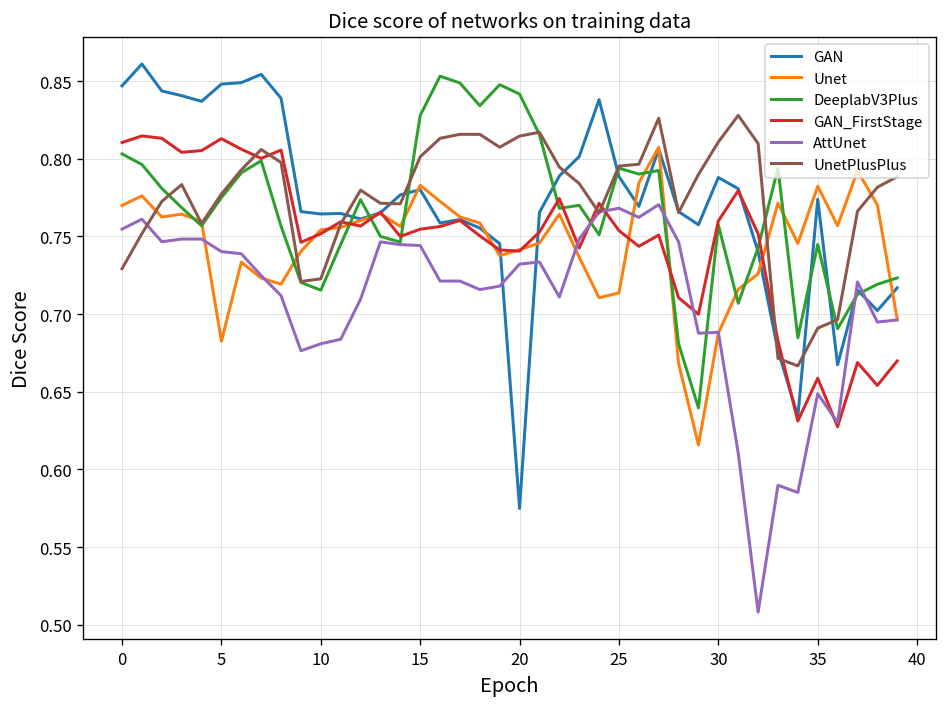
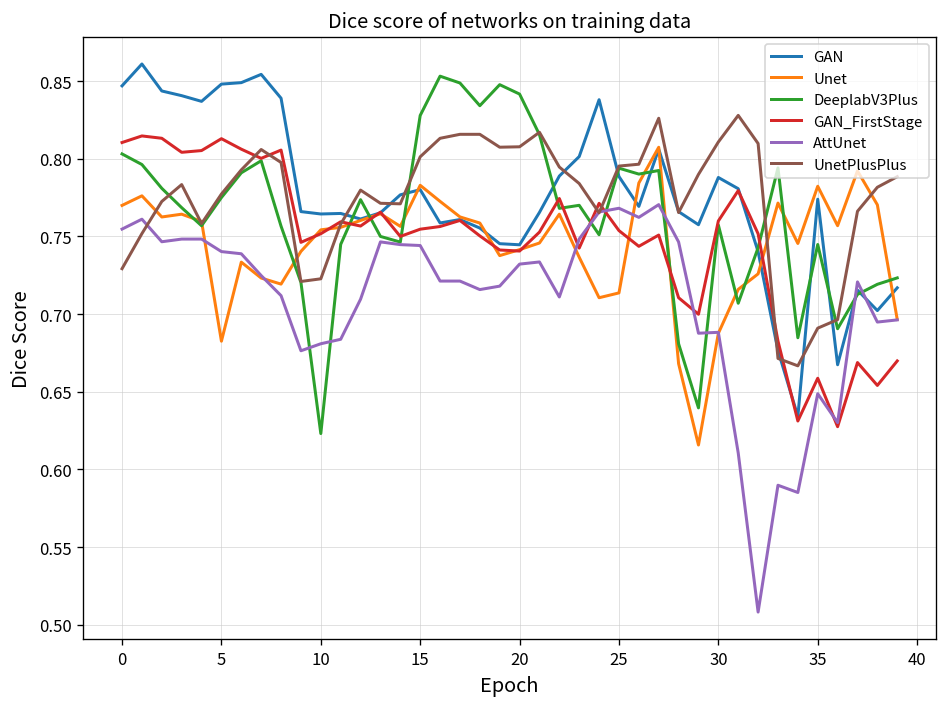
DeeplabV3Plus, 10: 0.715 -> 0.623
GAN, 20: 0.575 -> 0.745
UnetPlusPlus, 20: 0.815 -> 0.808
